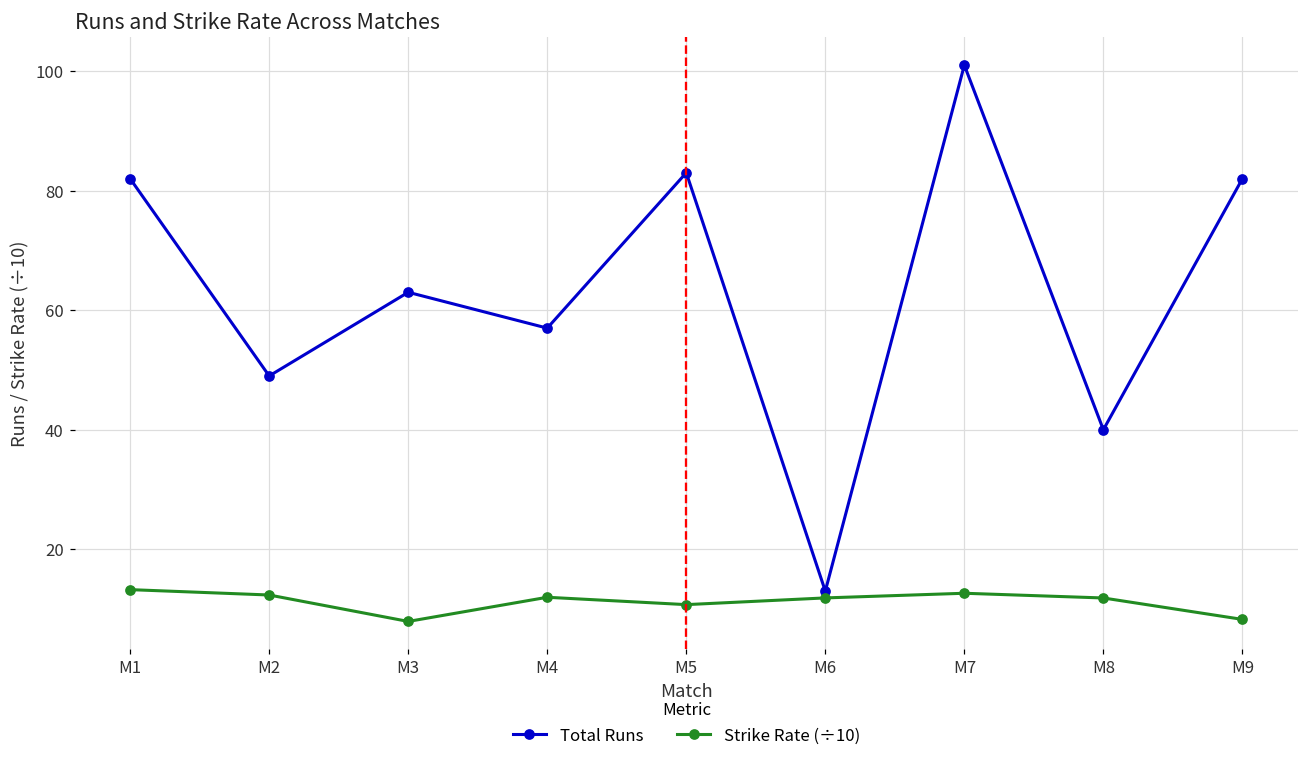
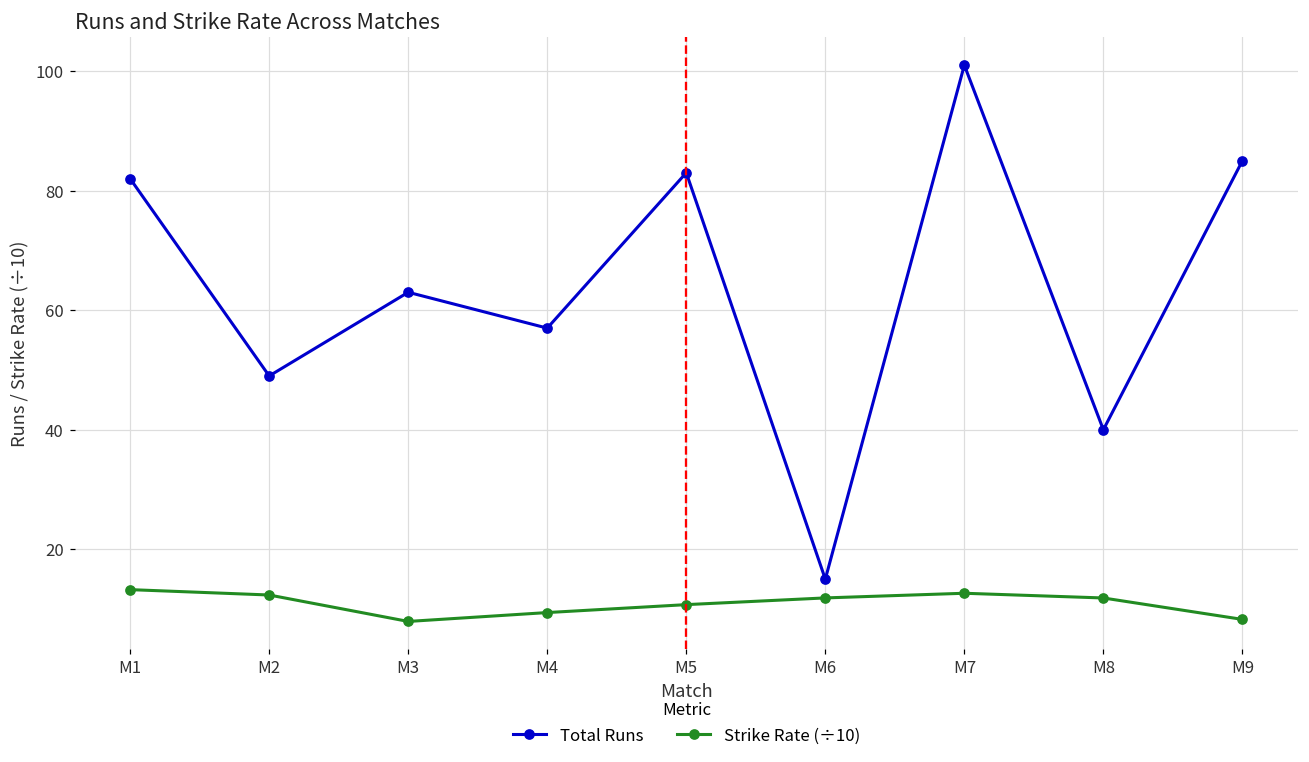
Strike Rate (÷10), M4: 12 -> 9
Total Runs, M6: 13 -> 15
Total Runs, M9: 82 -> 85
